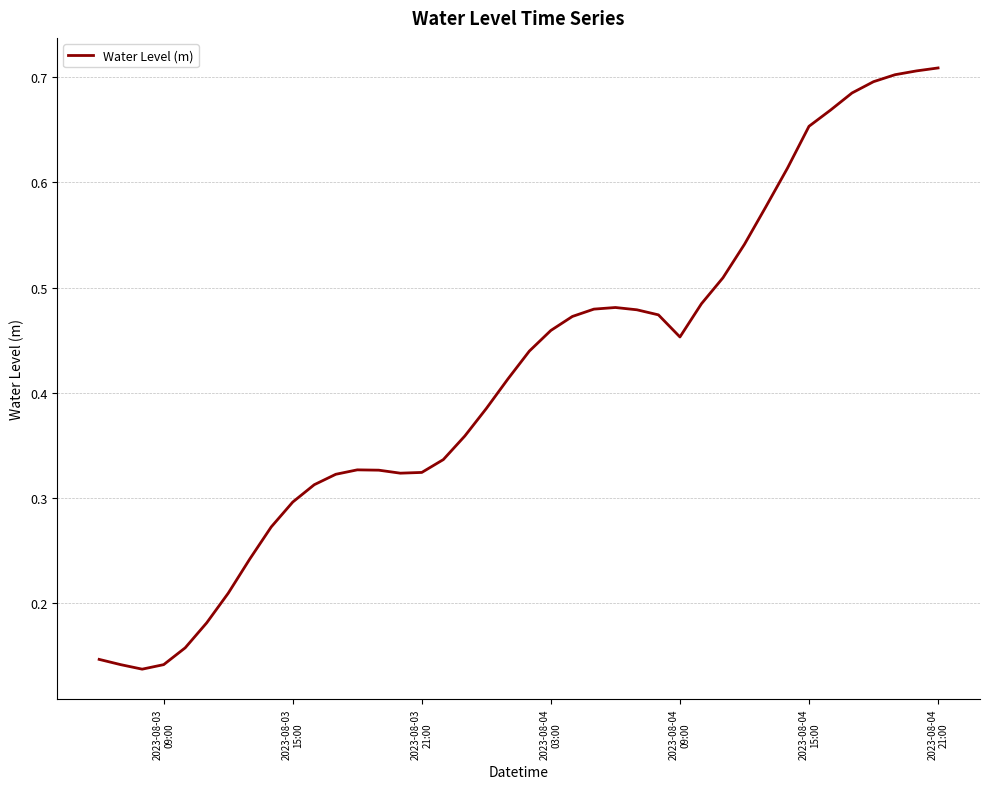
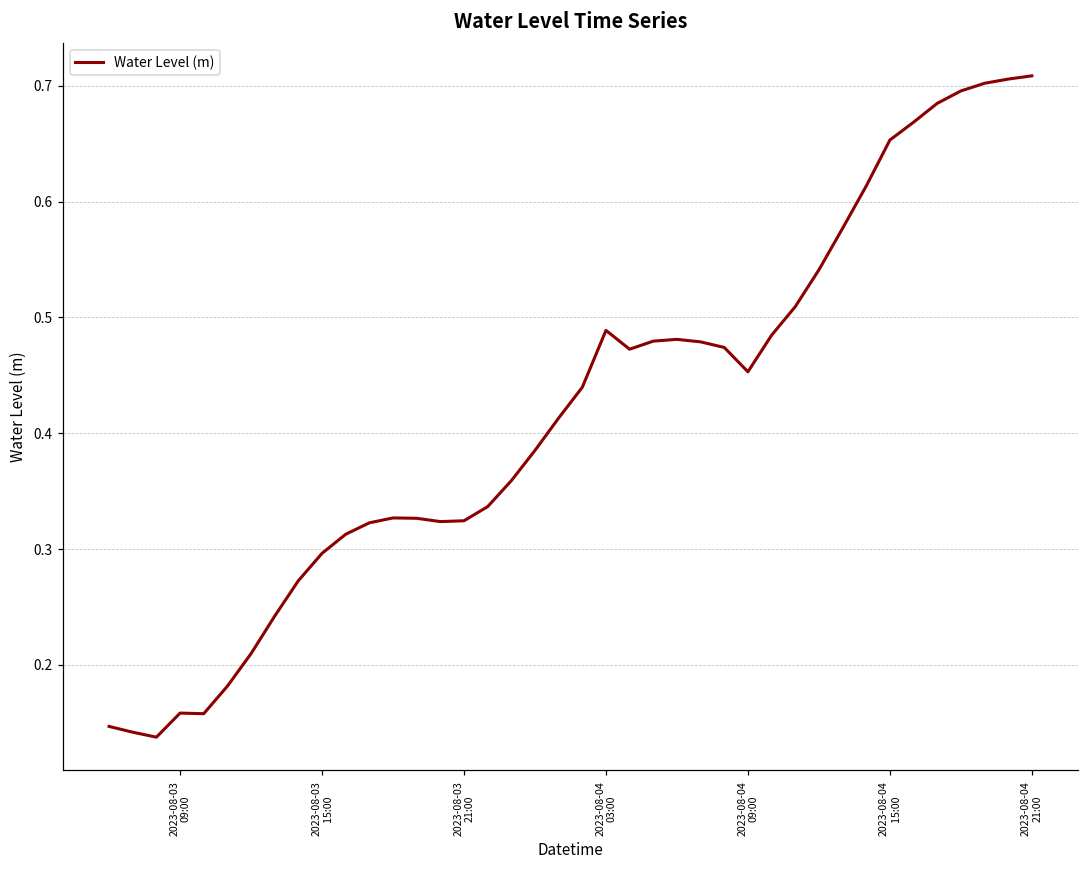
2023-08-03 09:00: 0.142 -> 0.158
2023-08-04 03:00: 0.459 -> 0.489
